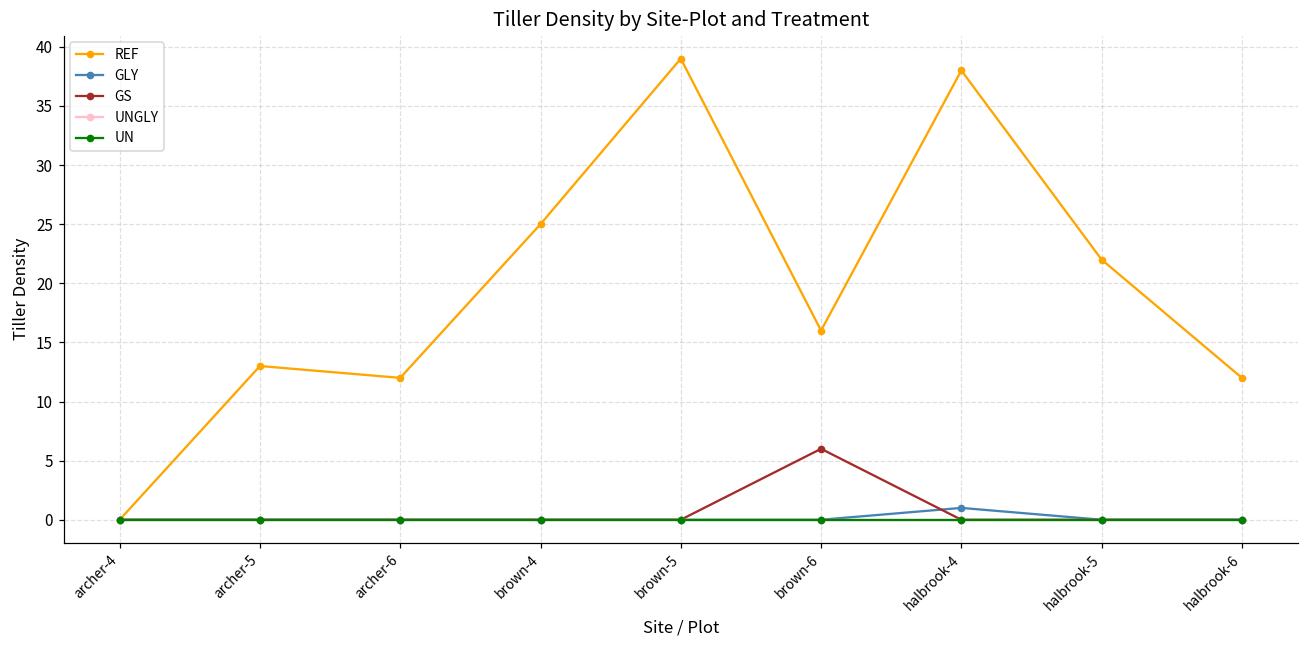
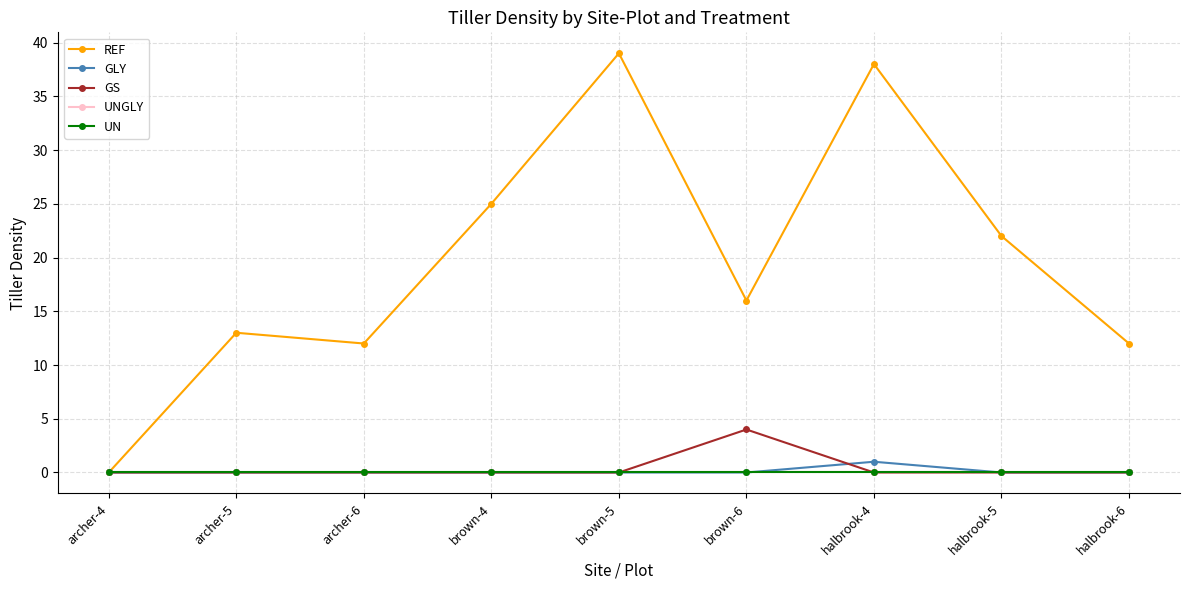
GS, brown-6: 6 -> 4
